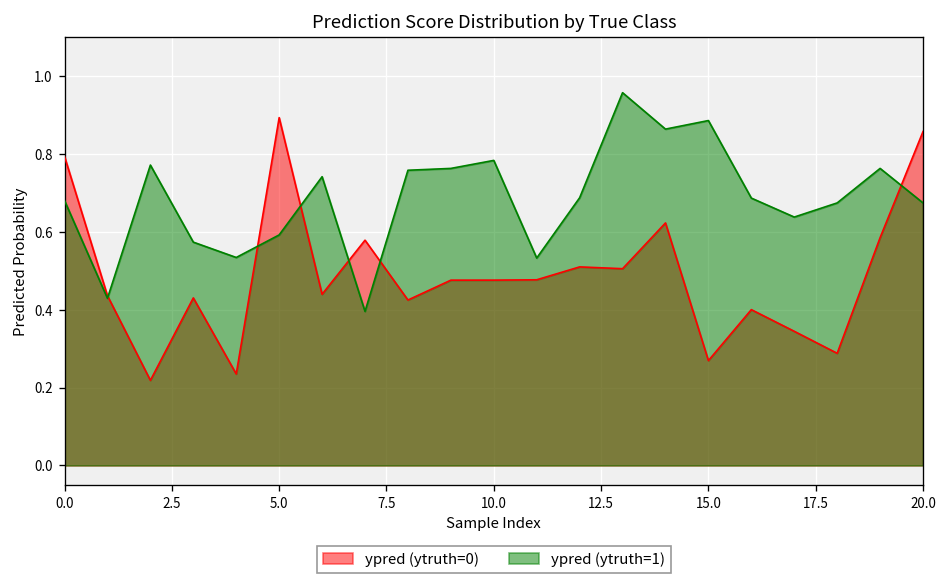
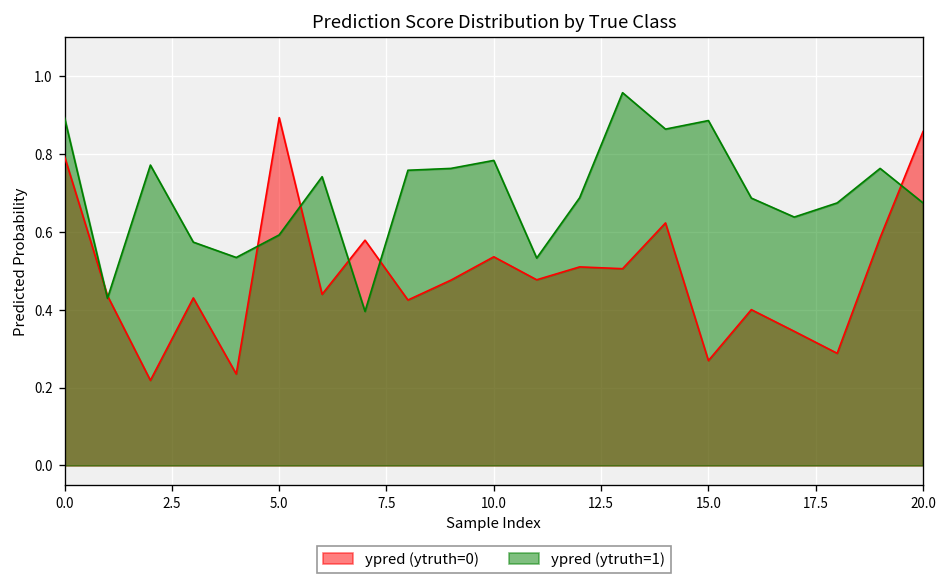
ypred (ytruth=1), 0.0: 0.68 -> 0.89
ypred (ytruth=0), 10.0: 0.48 -> 0.54
